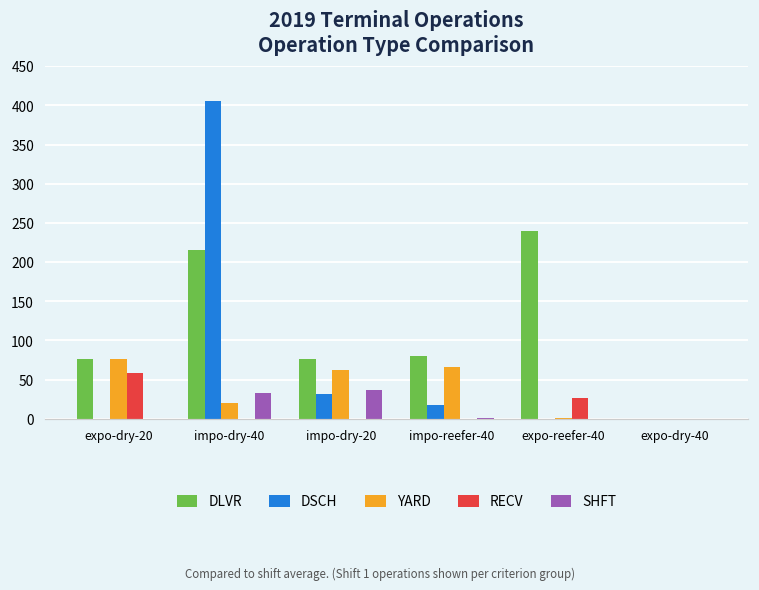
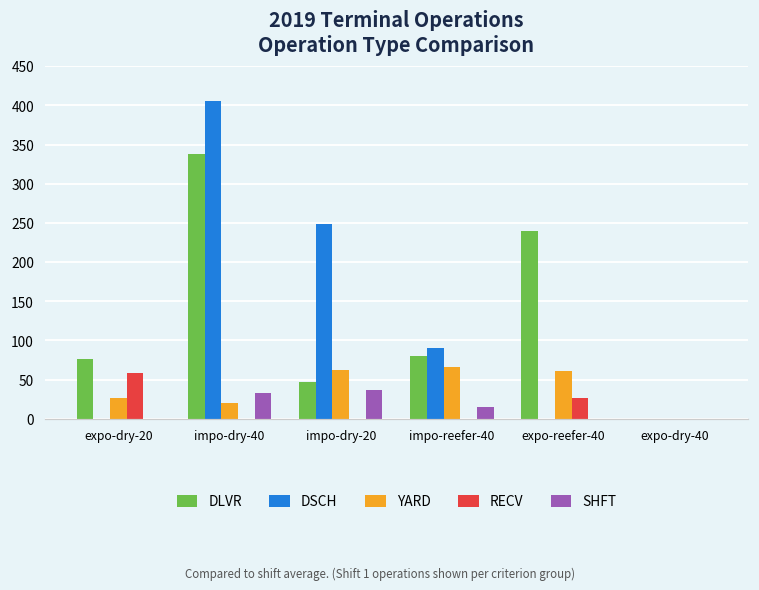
YARD, expo-dry-20: 80 -> 30
DLVR, impo-dry-40: 220 -> 340
DLVR, impo-dry-20: 80 -> 50
DSCH, impo-dry-20: 30 -> 250
DSCH, impo-reefer-40: 20 -> 90
SHFT, impo-reefer-40: 0 -> 20
YARD, expo-reefer-40: 0 -> 60
